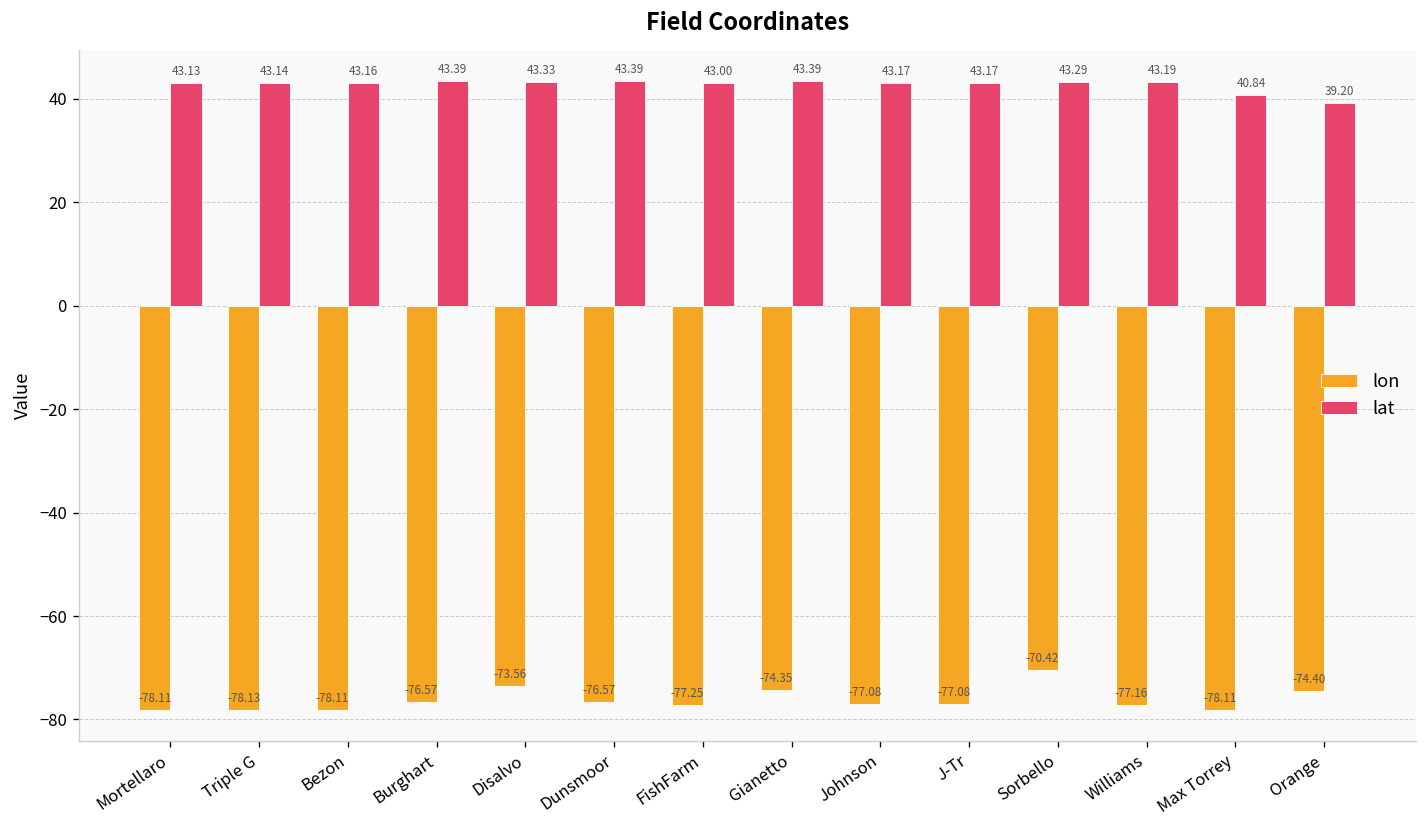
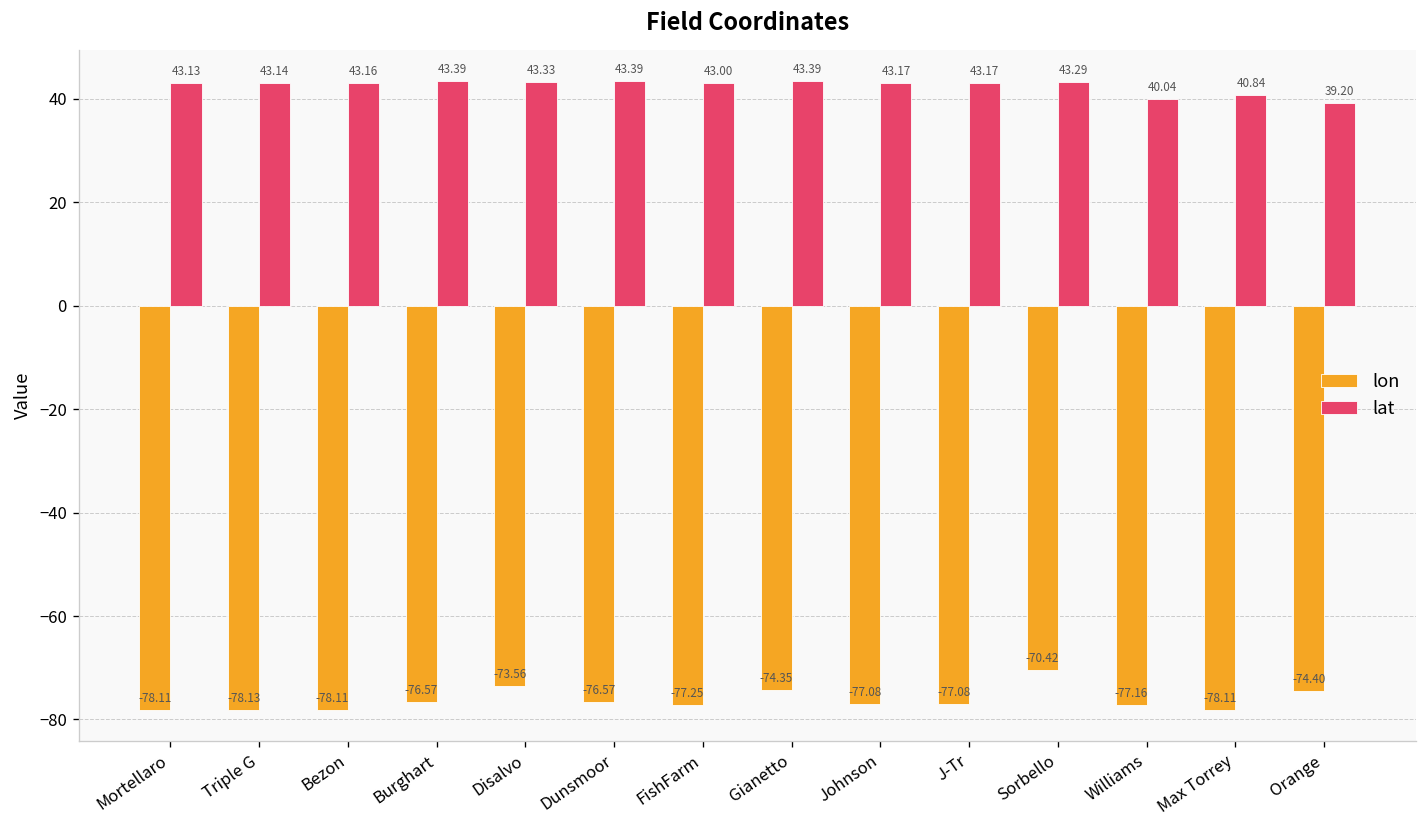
lat, Williams: 43.19 -> 40.04
